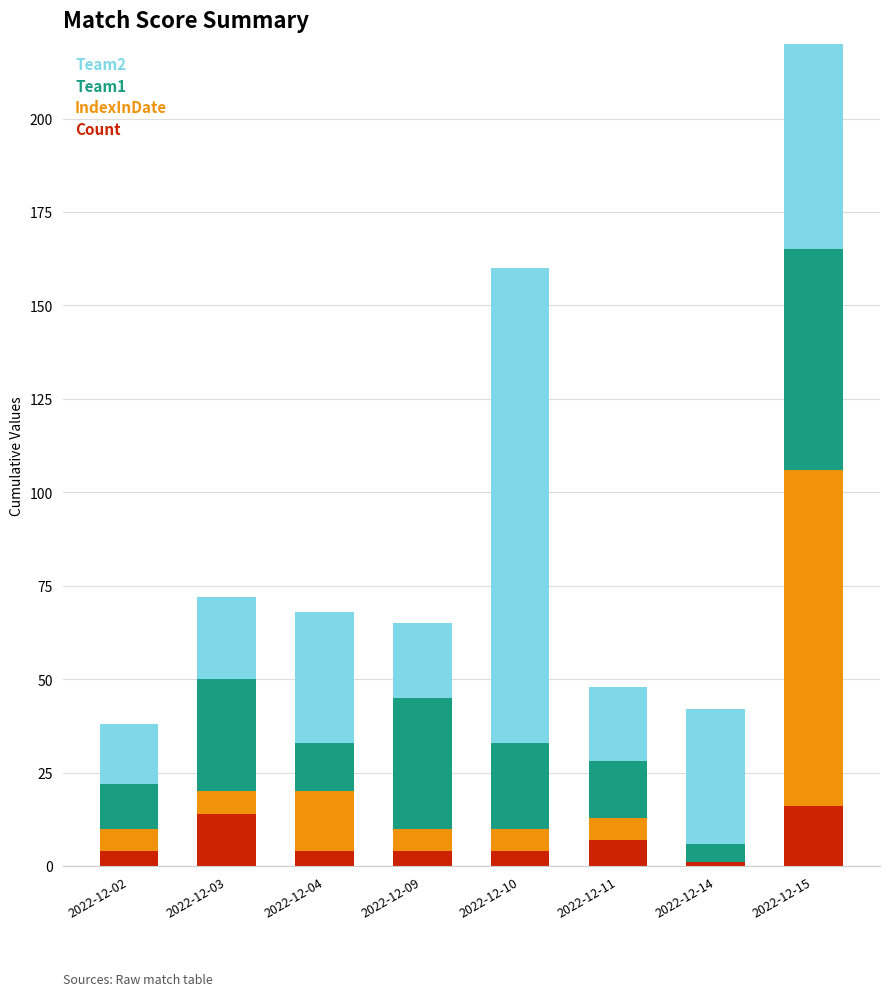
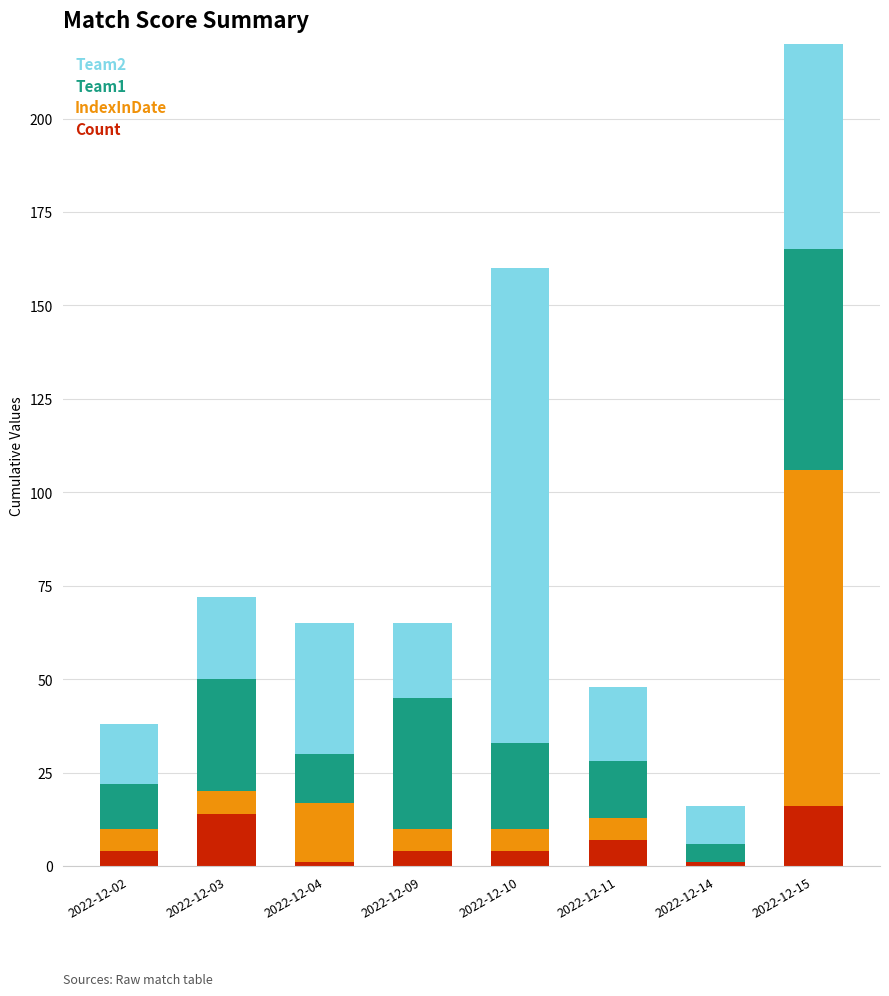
Count, 2022-12-04: 4 -> 1
Team2, 2022-12-14: 36 -> 10
